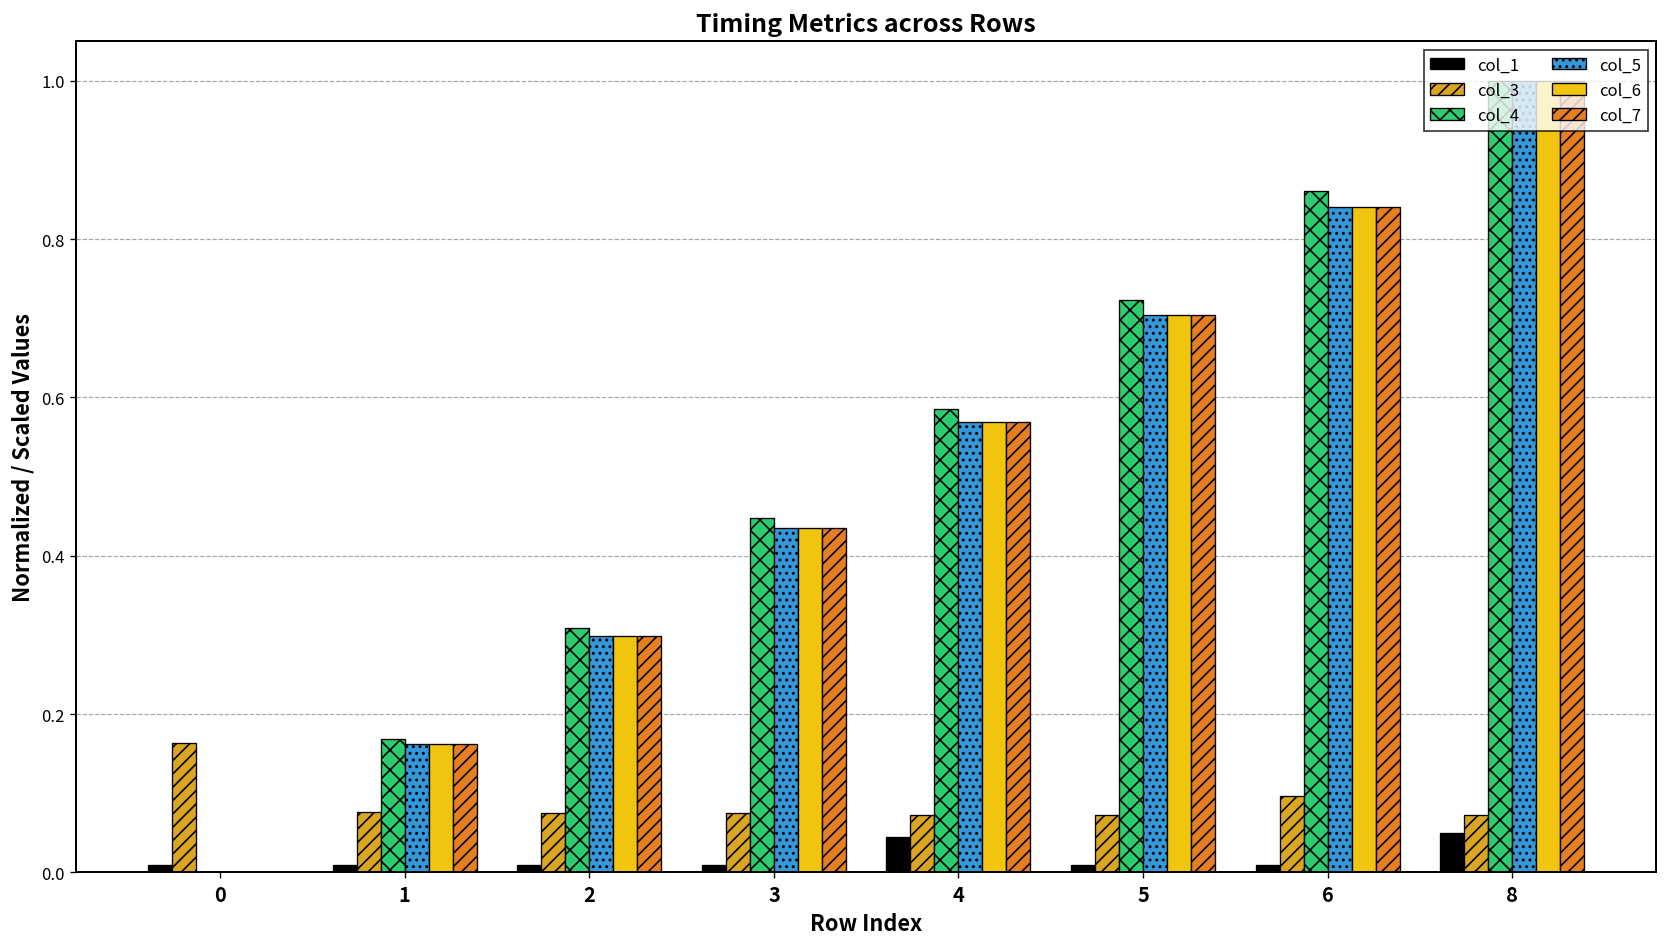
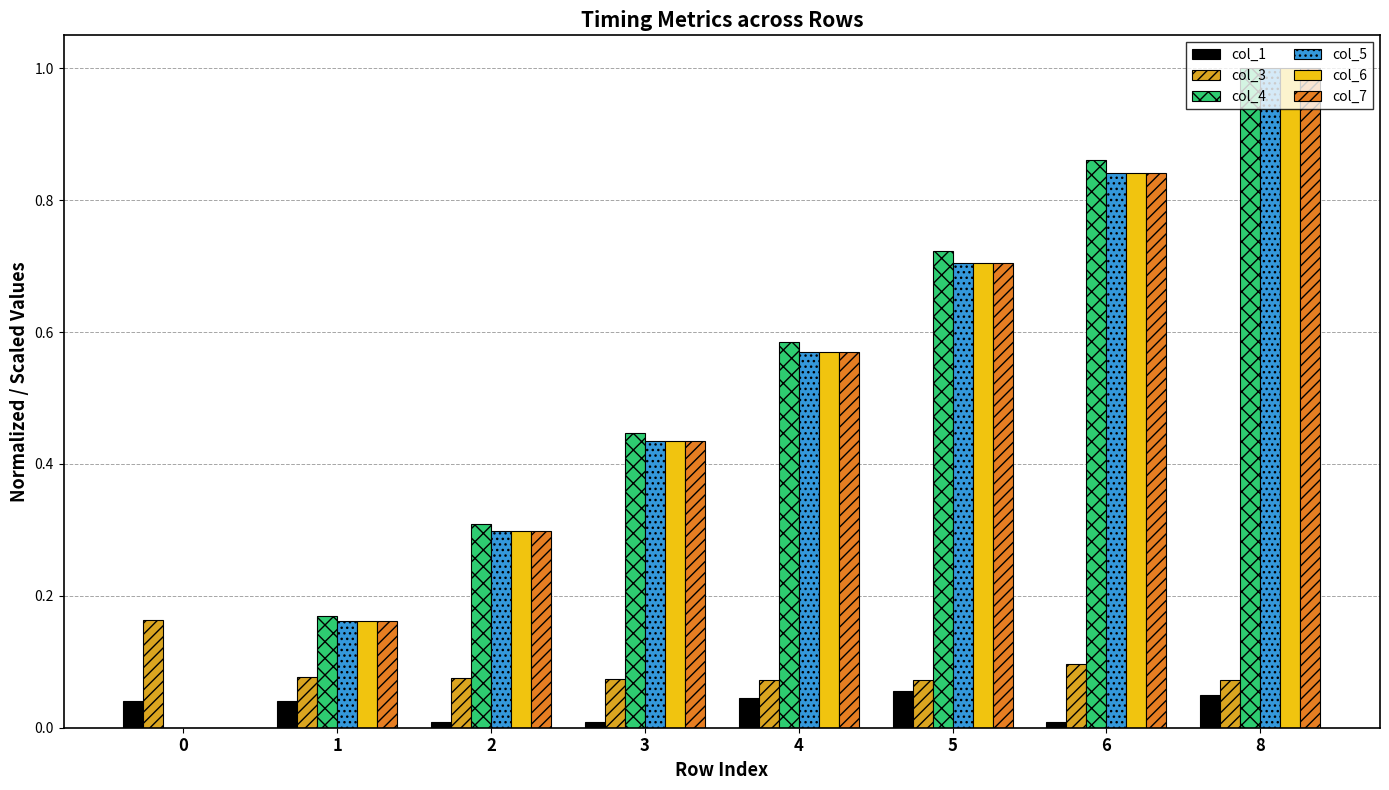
col_1, 0: 0.01 -> 0.04
col_1, 1: 0.01 -> 0.04
col_1, 5: 0.01 -> 0.06
